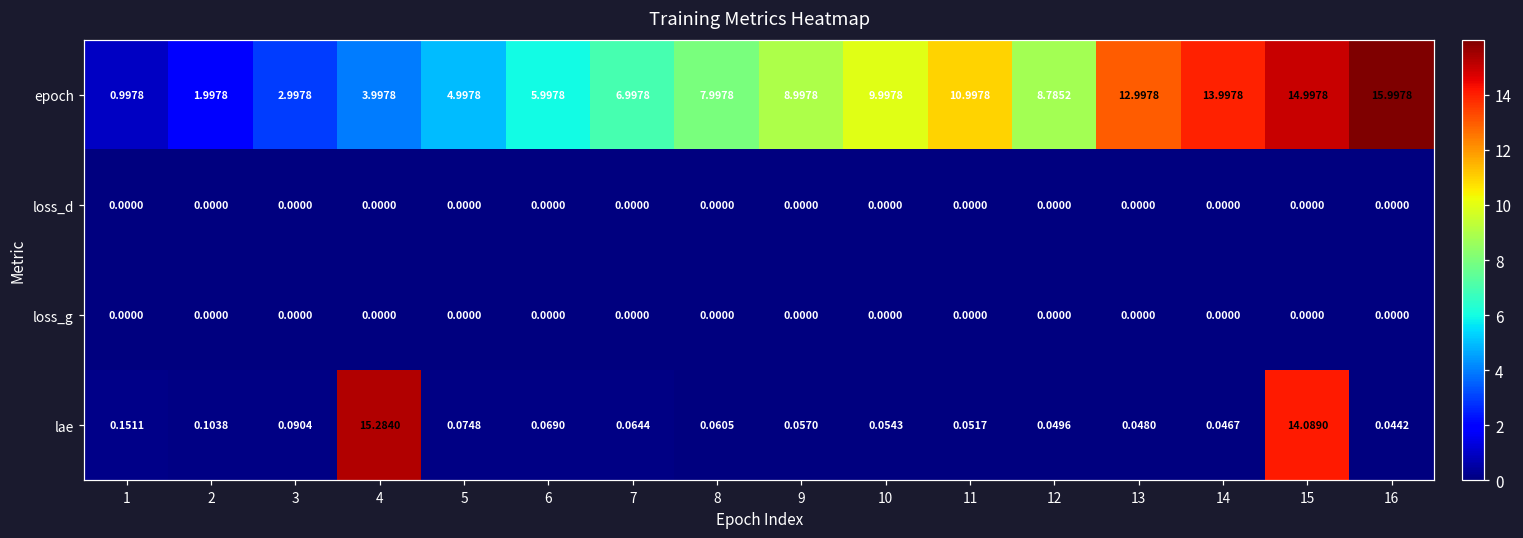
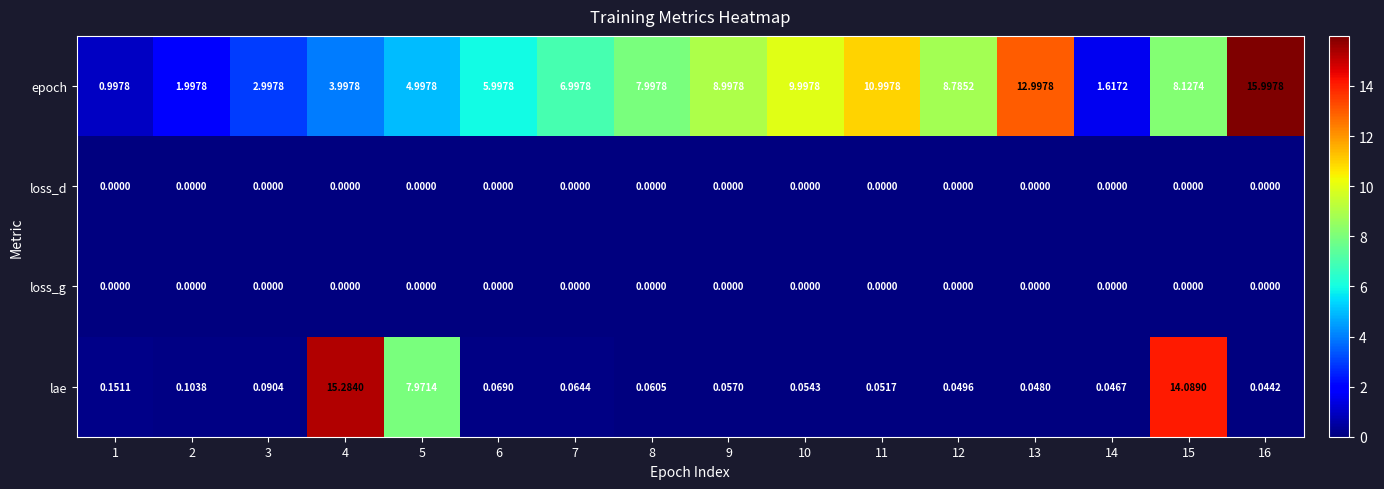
epoch, 14: 13.9978 -> 1.6172
epoch, 15: 14.9978 -> 8.1274
lae, 5: 0.0748 -> 7.9714
